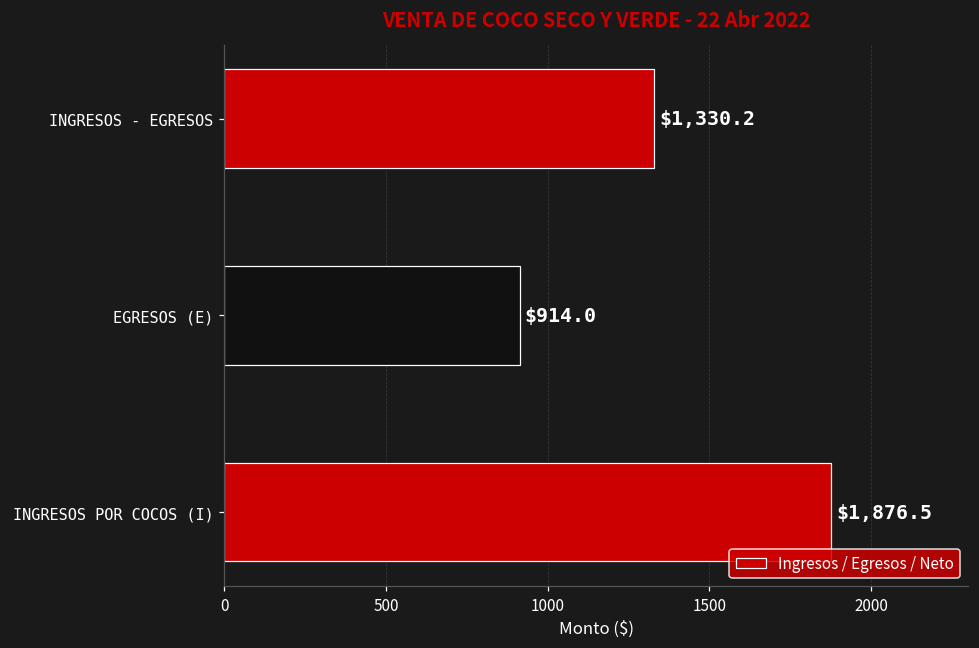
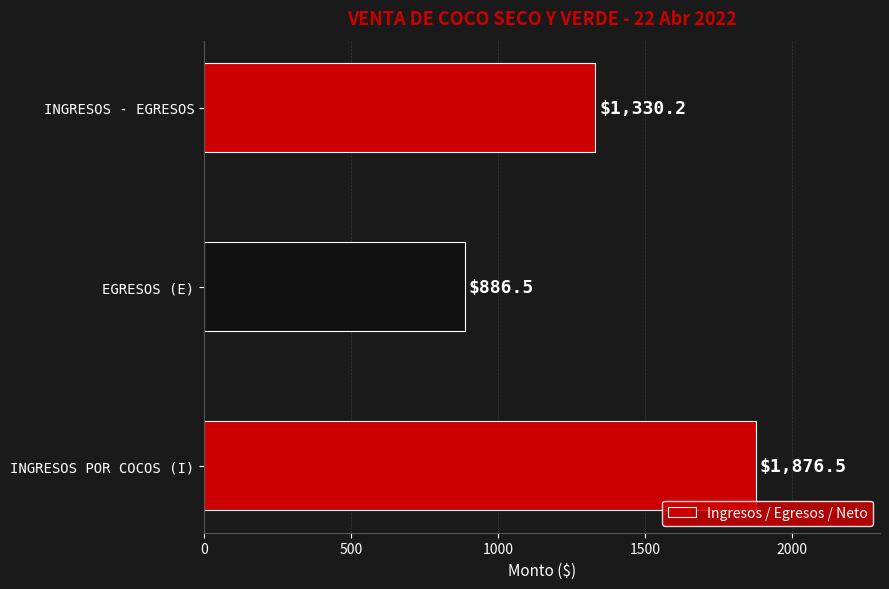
EGRESOS (E): $914.0 -> $886.5
